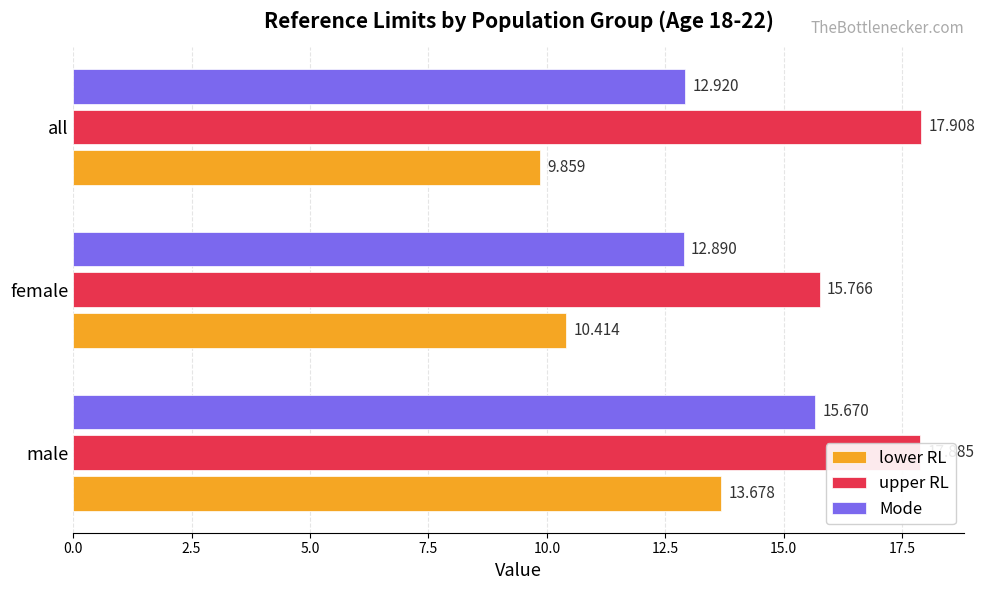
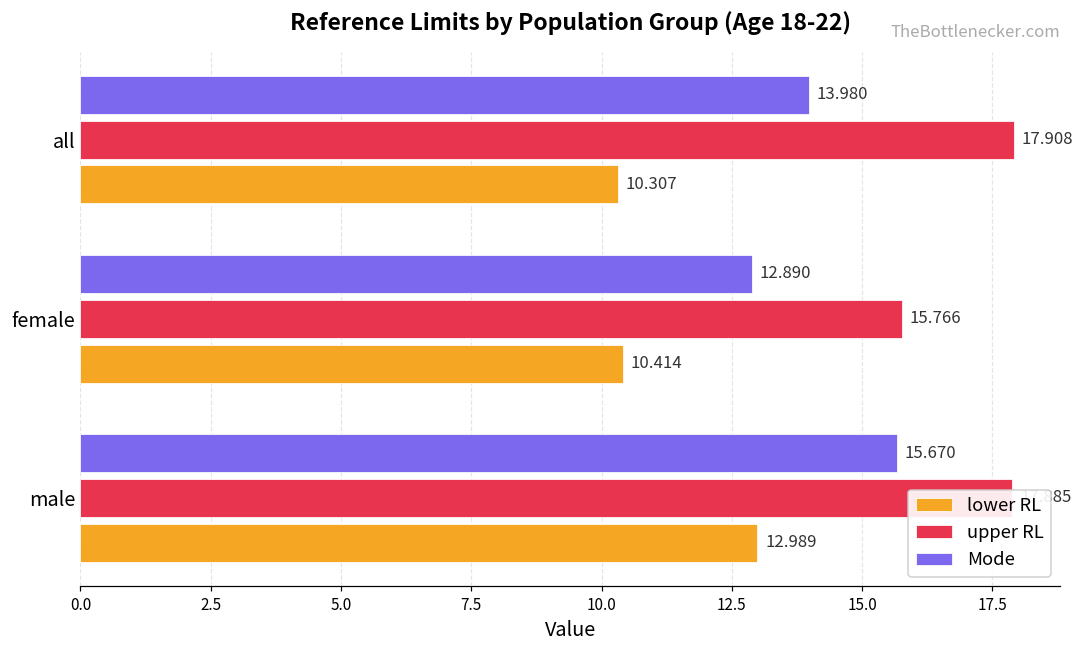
Mode, all: 12.920 -> 13.980
lower RL, all: 9.859 -> 10.307
lower RL, male: 13.678 -> 12.989
